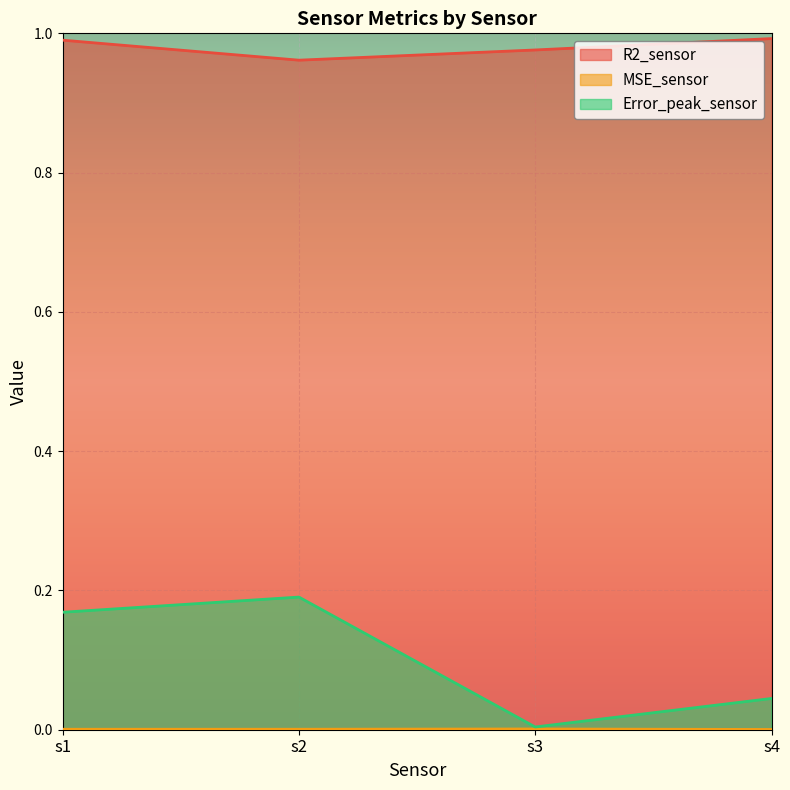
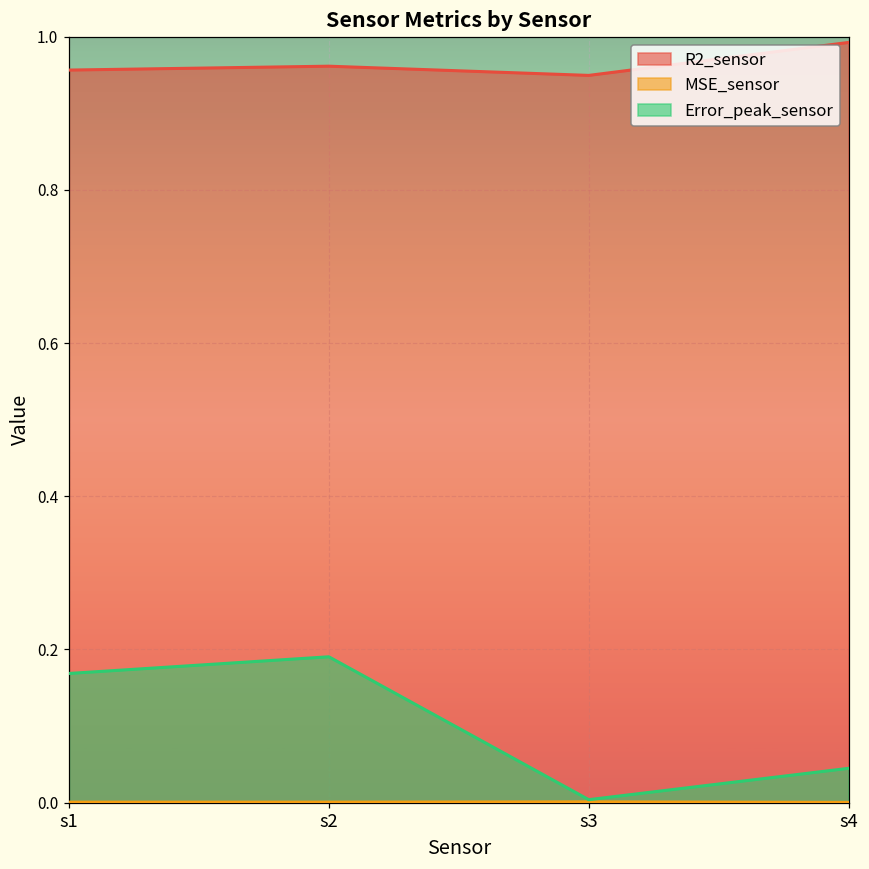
R2_sensor, s1: 0.99 -> 0.96
R2_sensor, s3: 0.98 -> 0.95
